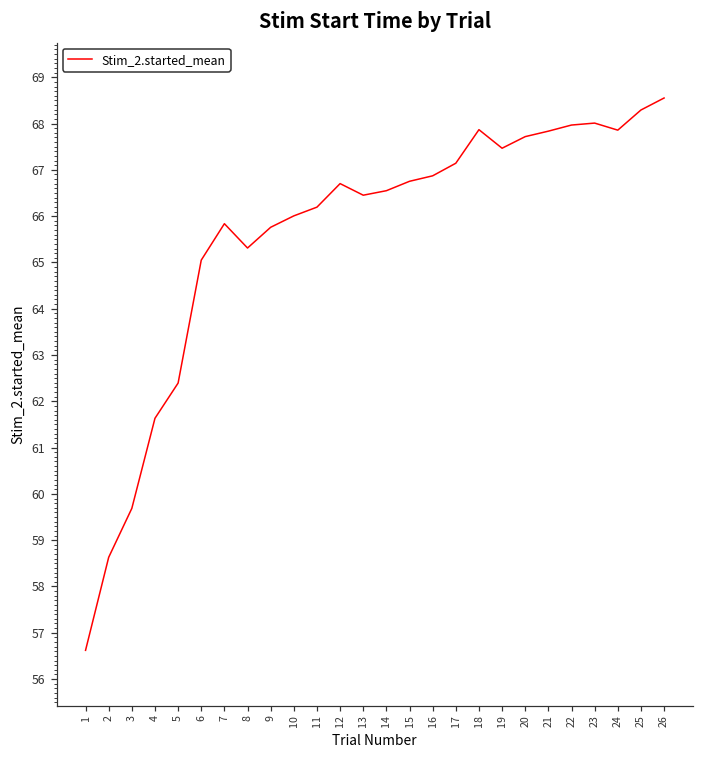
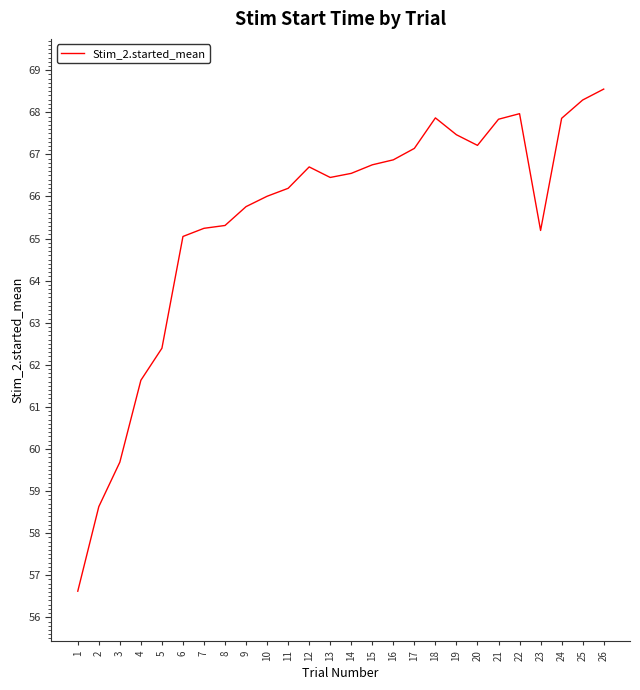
7: 65.8 -> 65.2
20: 67.7 -> 67.2
23: 68.0 -> 65.2
